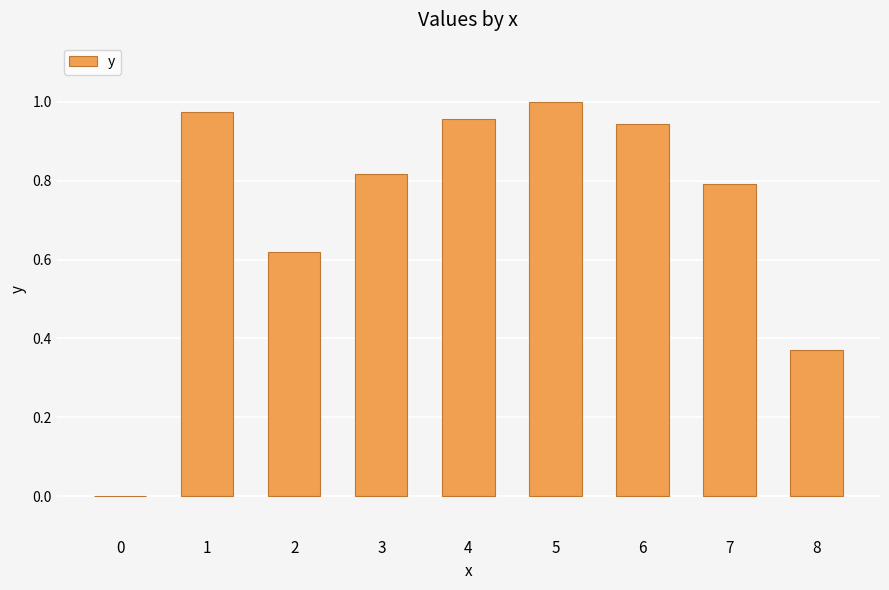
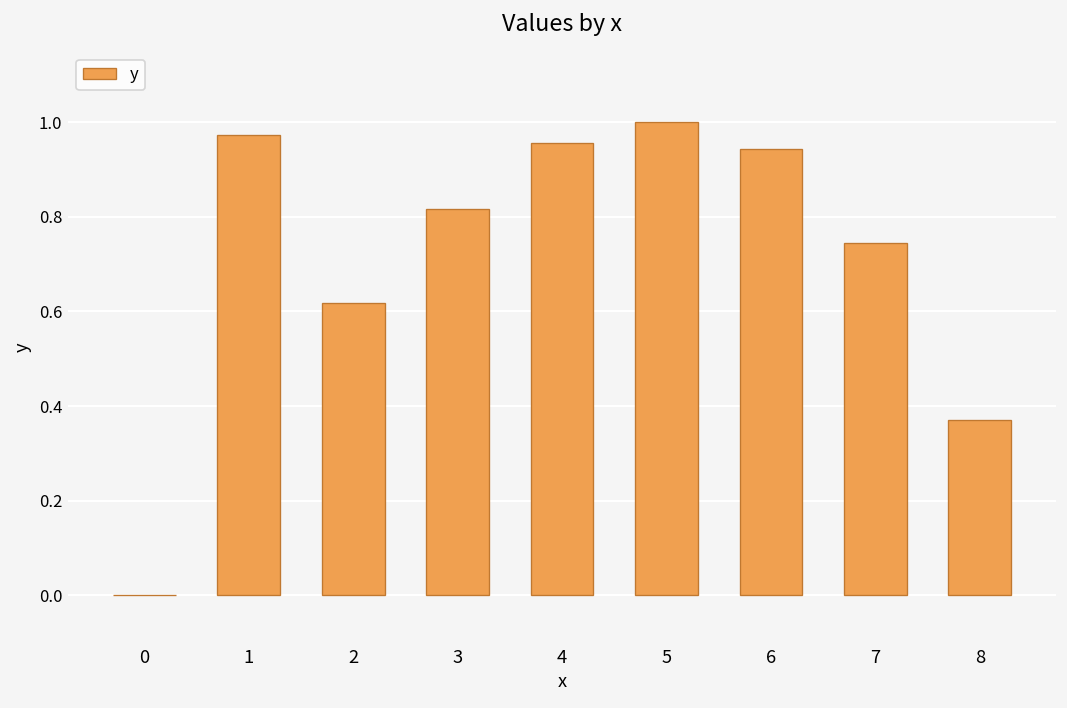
7: 0.79 -> 0.74
